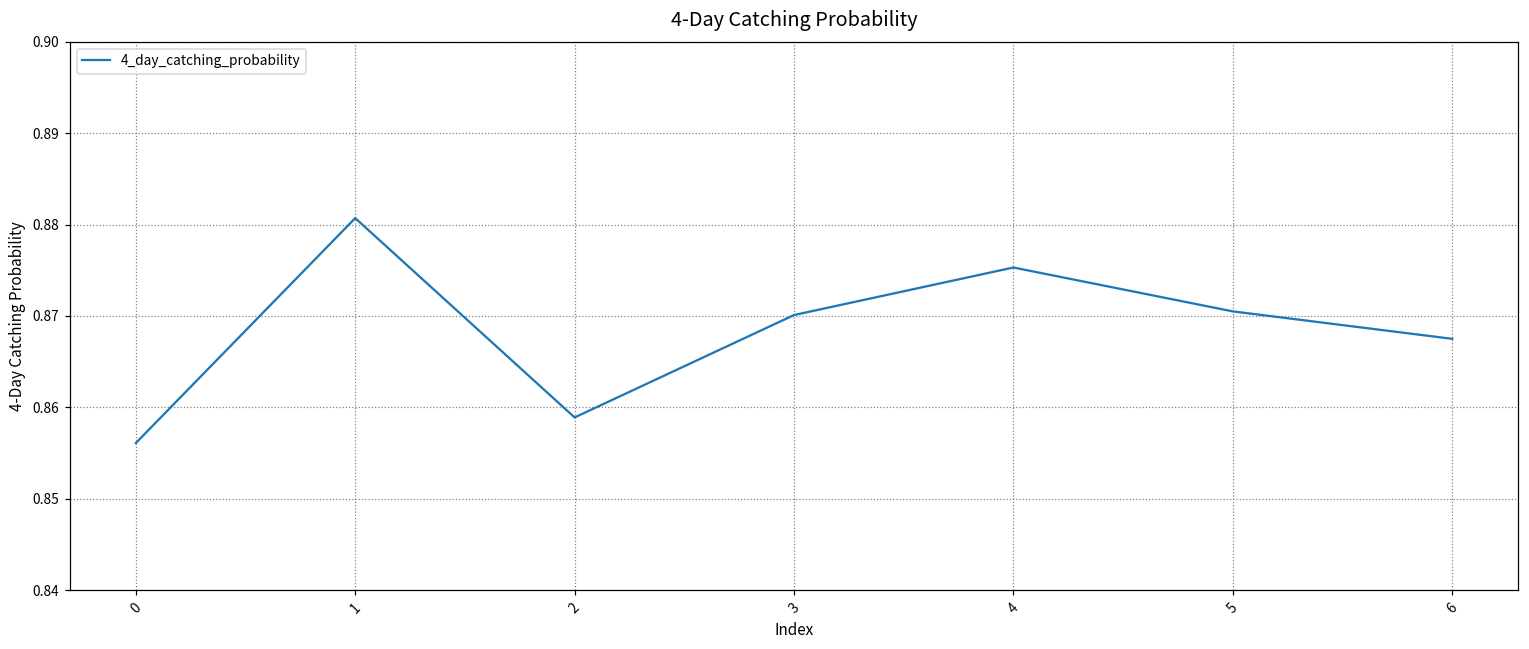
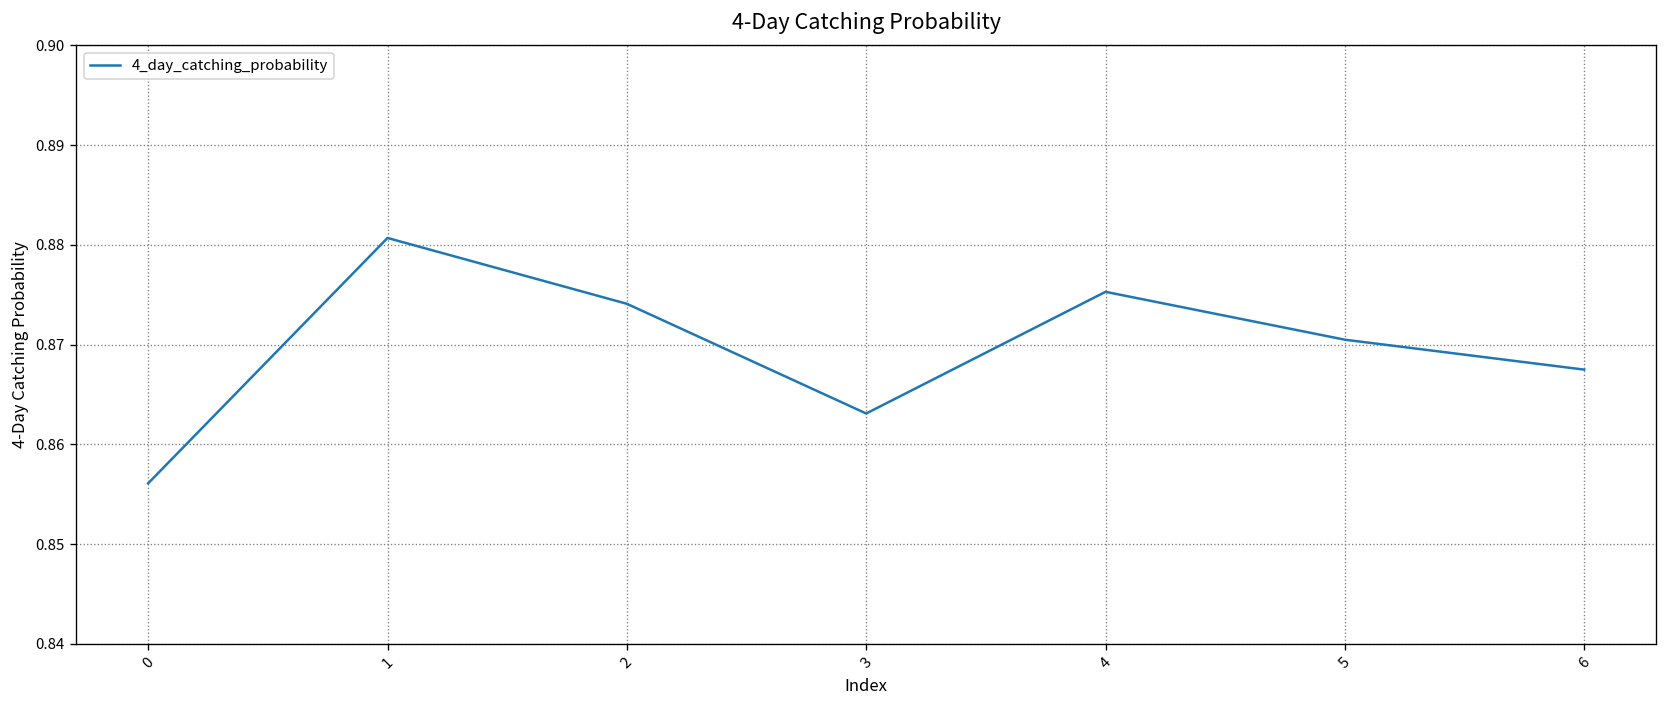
2: 0.859 -> 0.874
3: 0.870 -> 0.863
